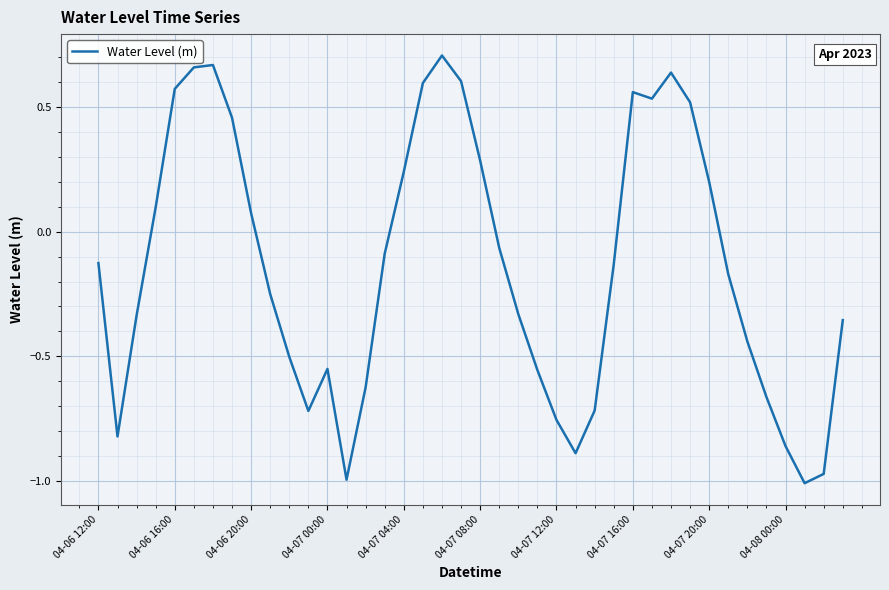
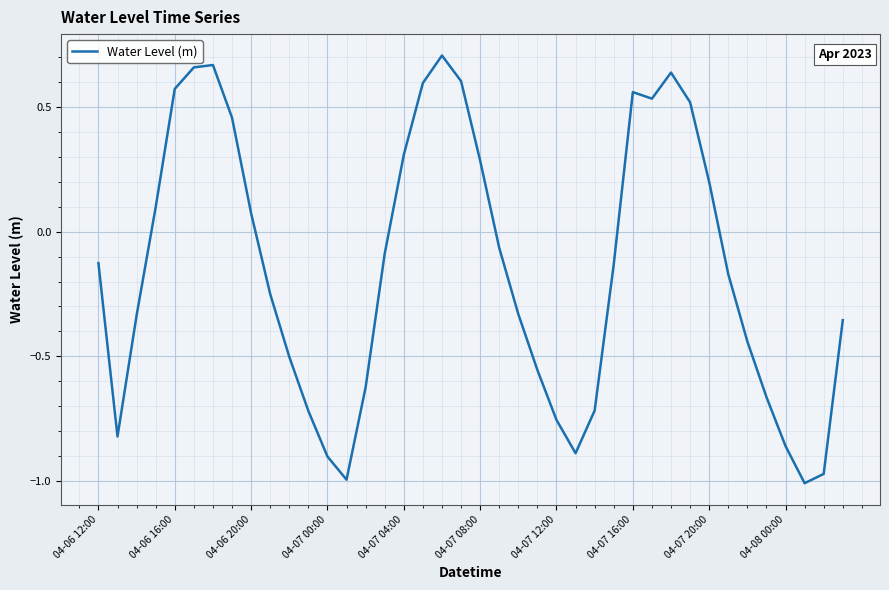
04-07 00:00: -0.55 -> -0.90
04-07 04:00: 0.24 -> 0.31
